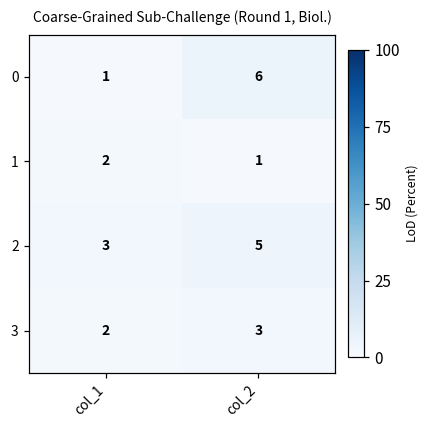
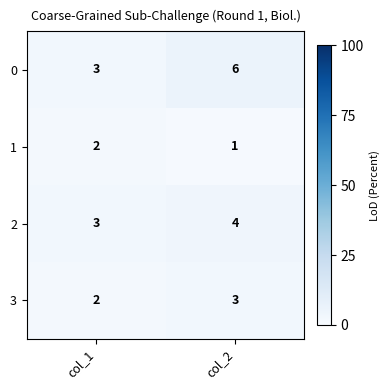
0, col_1: 1 -> 3
2, col_2: 5 -> 4
